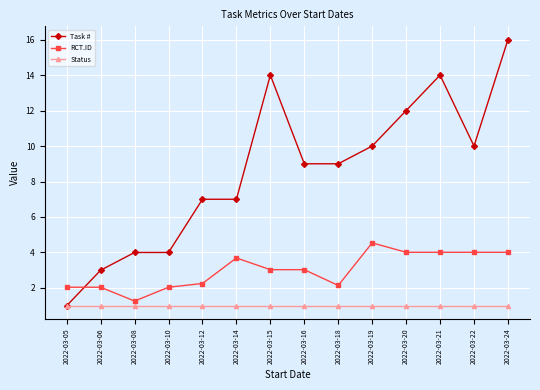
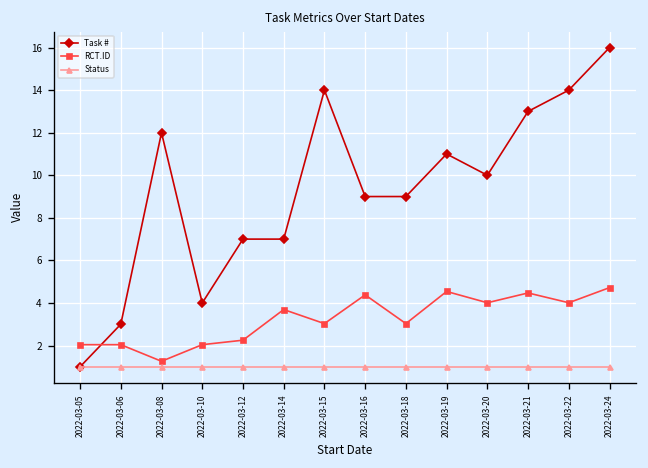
Task #, 2022-03-08: 4 -> 12
RCT.ID, 2022-03-16: 3.0 -> 4.4
RCT.ID, 2022-03-18: 2.1 -> 3.0
Task #, 2022-03-19: 10 -> 11
Task #, 2022-03-20: 12 -> 10
Task #, 2022-03-21: 14 -> 13
RCT.ID, 2022-03-21: 4.0 -> 4.5
Task #, 2022-03-22: 10 -> 14
RCT.ID, 2022-03-24: 4.0 -> 4.7
